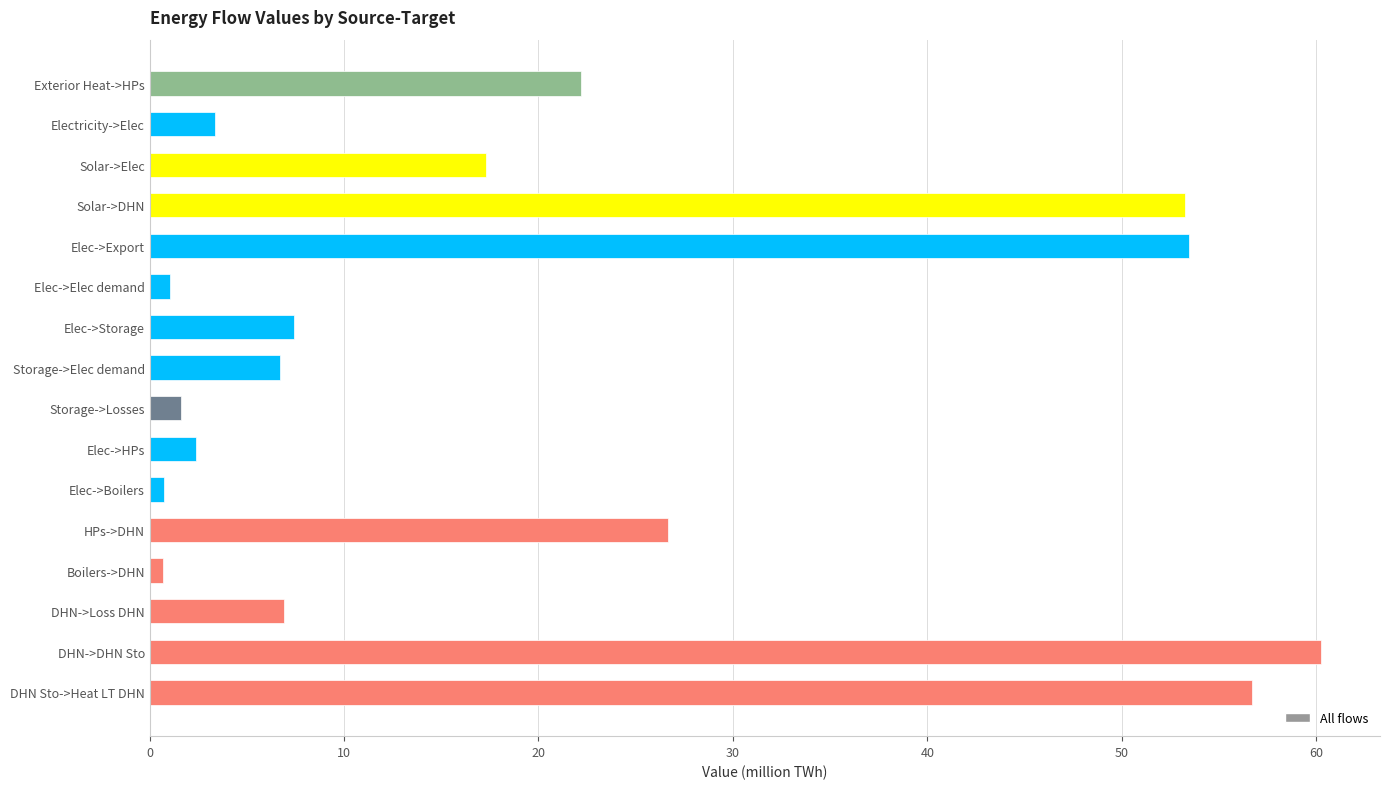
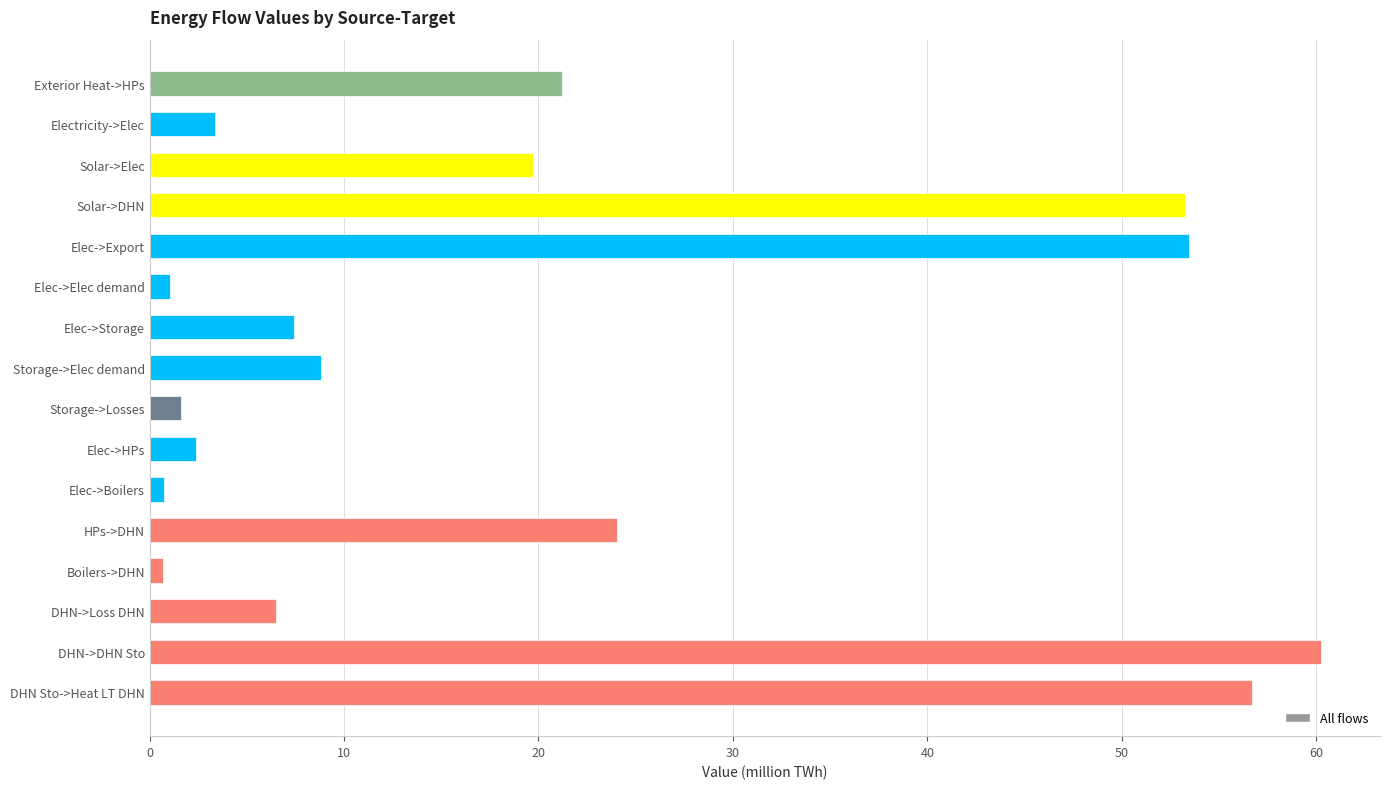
Exterior Heat->HPs: 22.2 -> 21.2
Solar->Elec: 17.3 -> 19.7
Storage->Elec demand: 6.7 -> 8.8
HPs->DHN: 26.7 -> 24.0
DHN->Loss DHN: 6.9 -> 6.5
